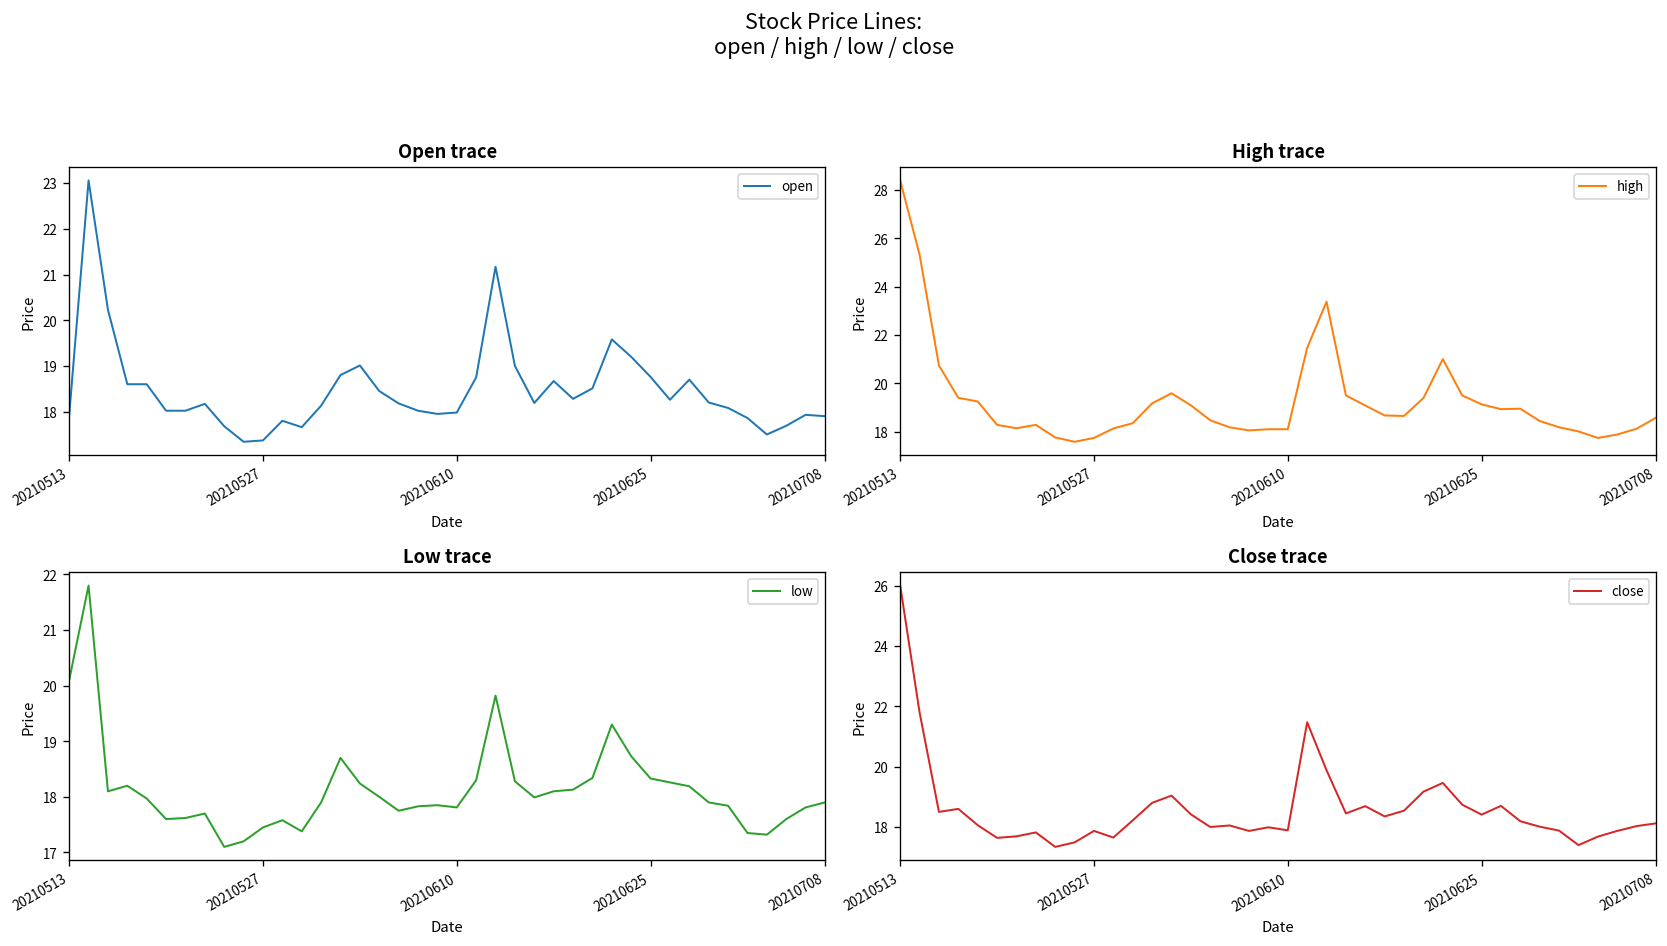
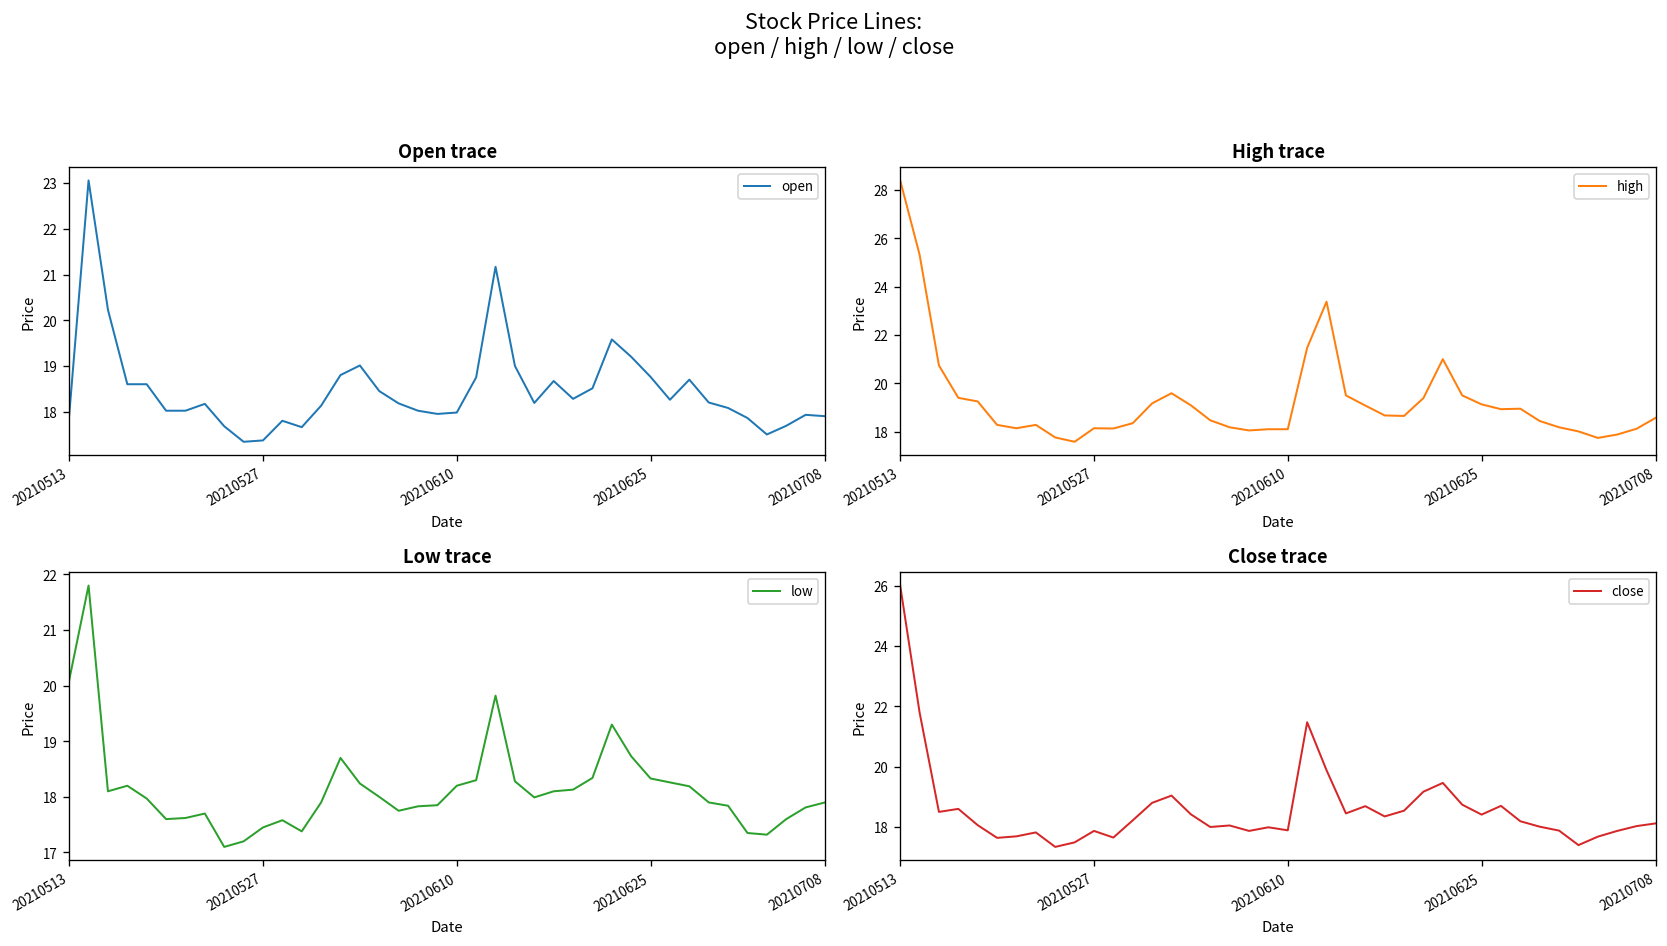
High trace, 20210527: 17.7 -> 18.1
Low trace, 20210610: 17.8 -> 18.2
